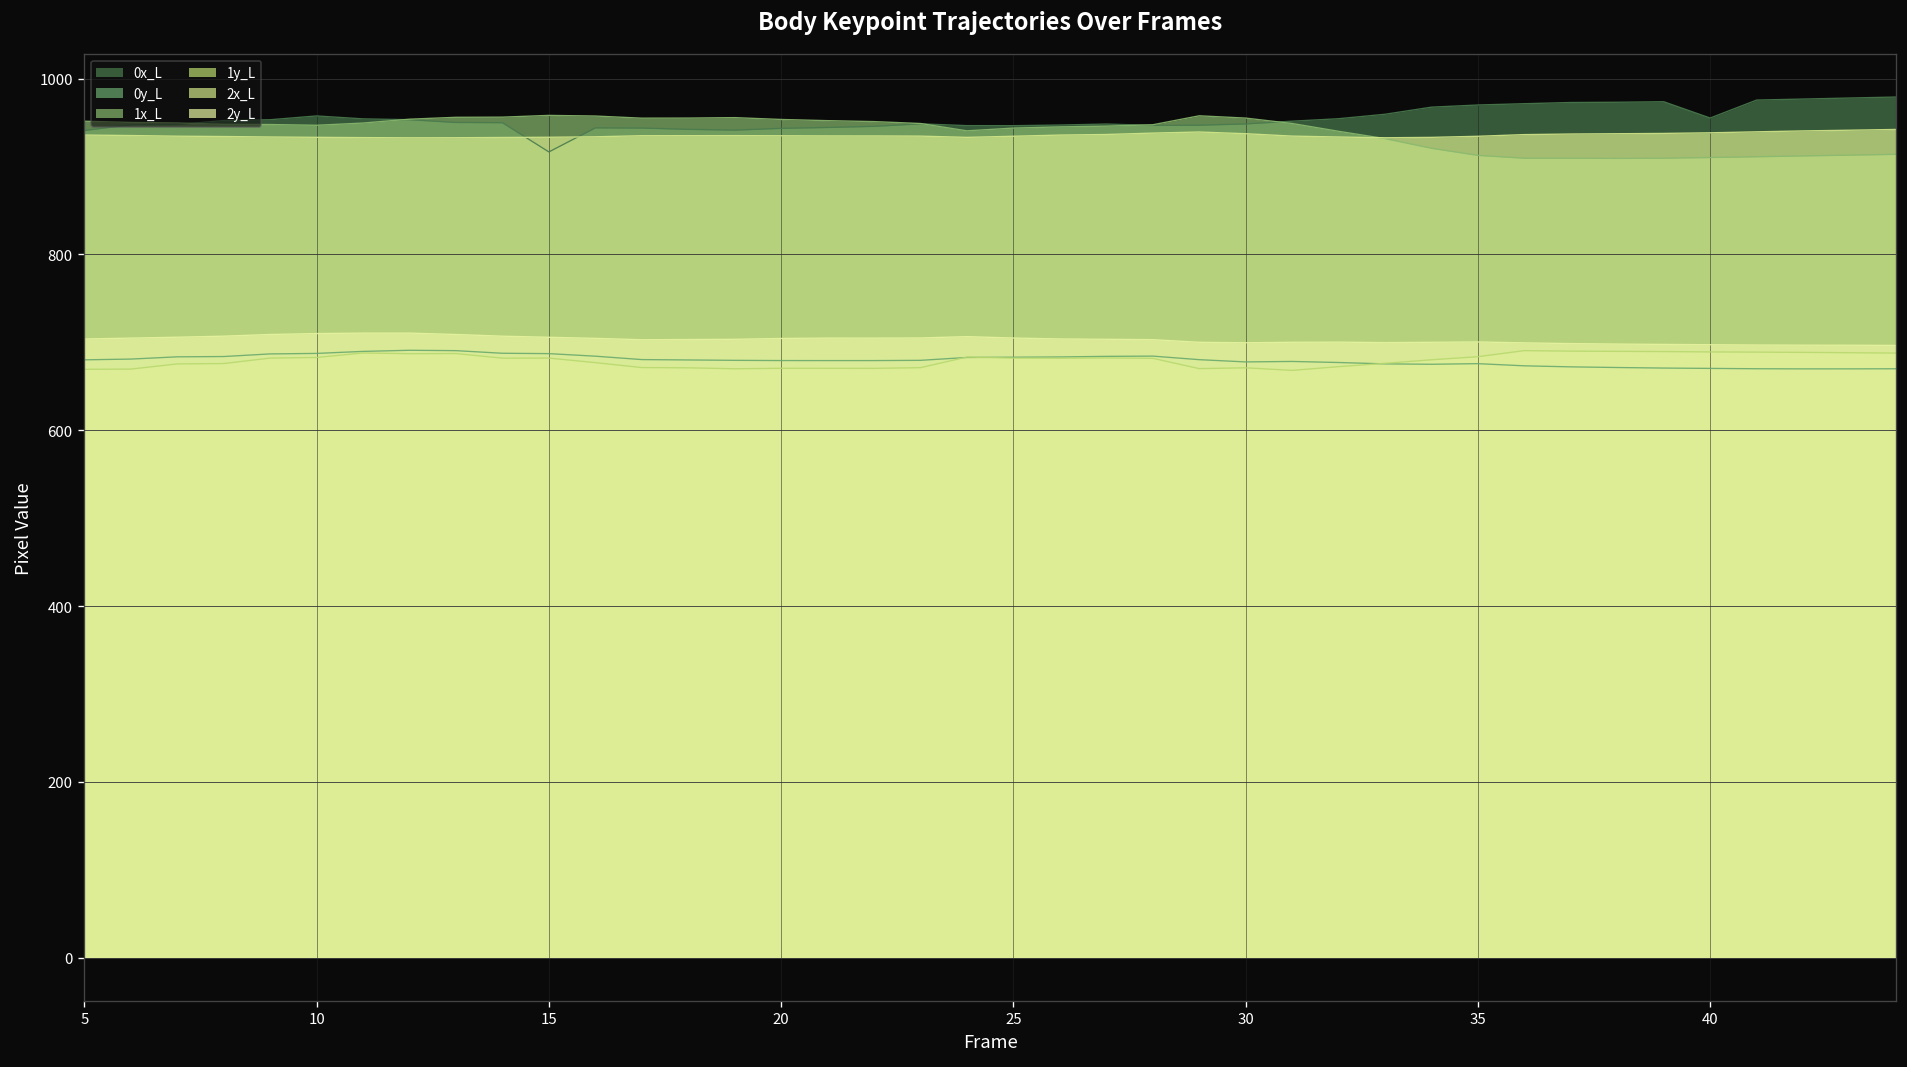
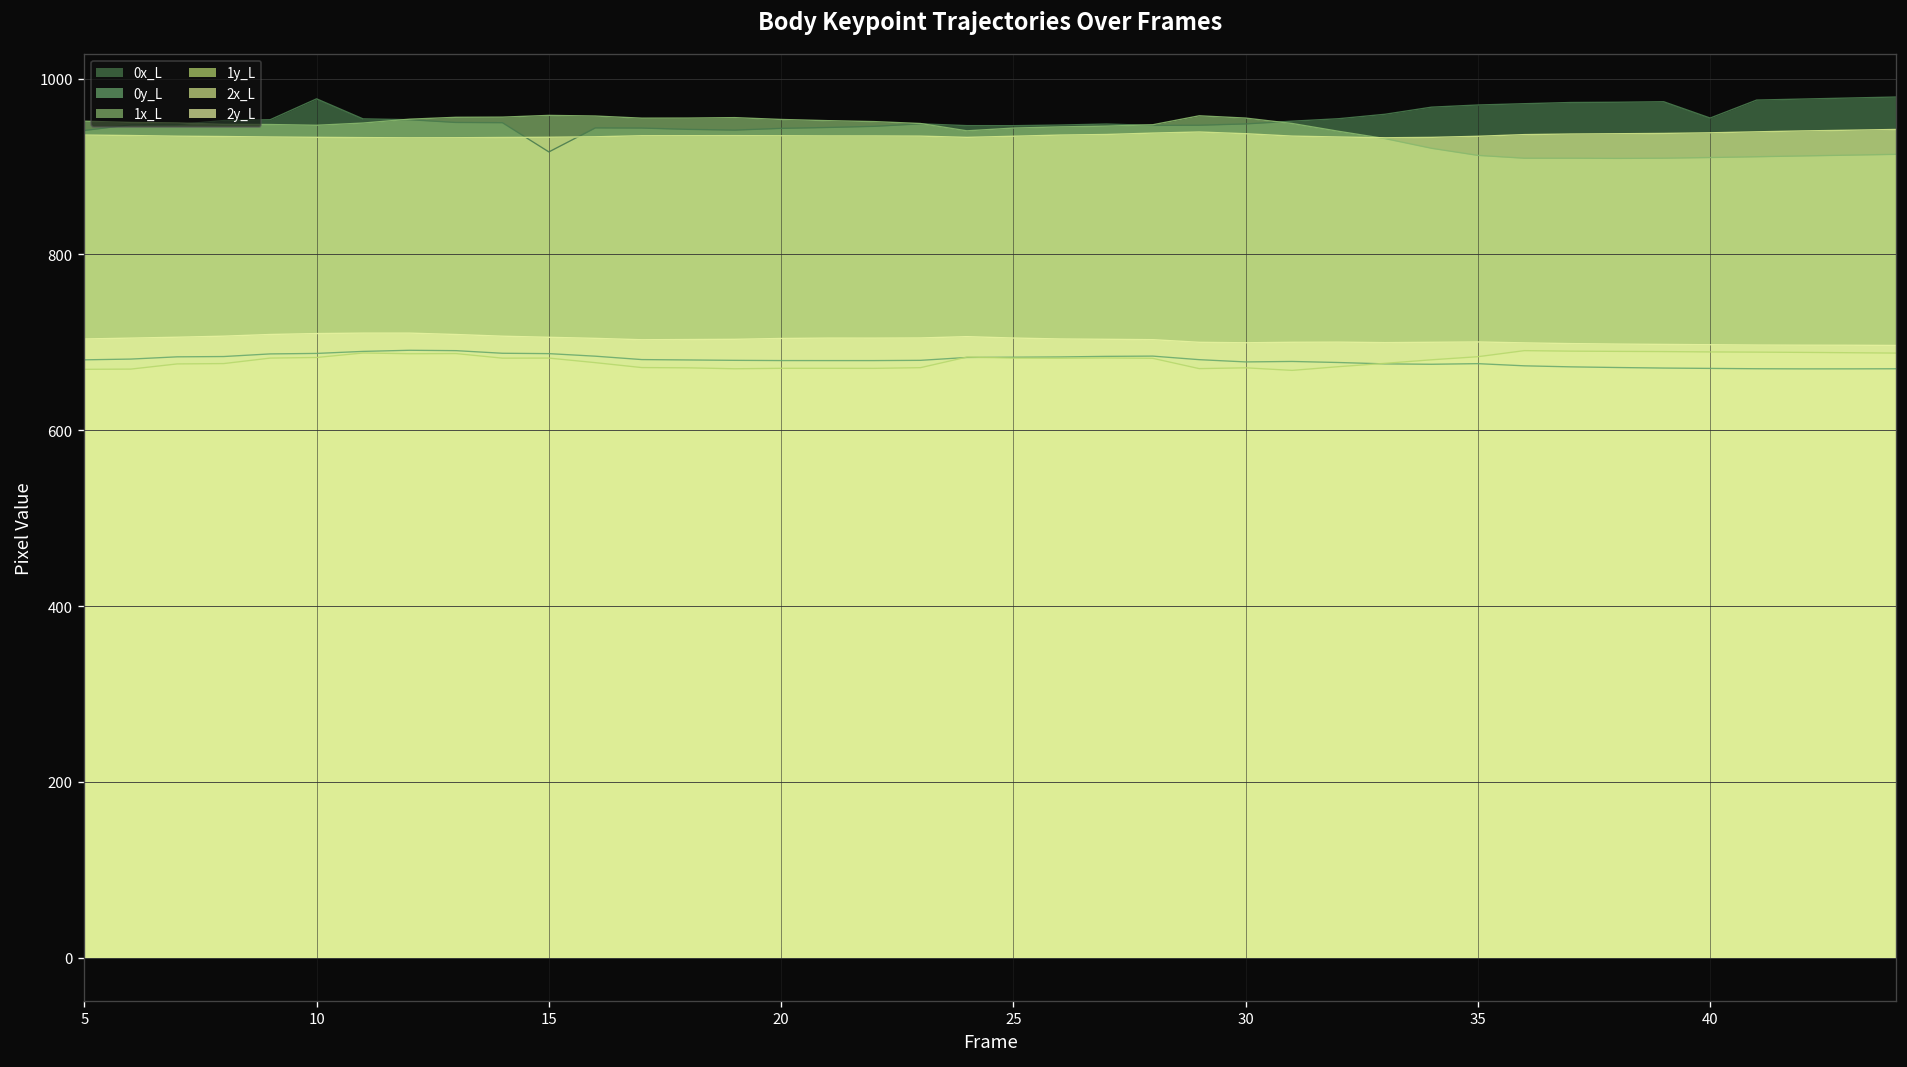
0x_L, 10: 960 -> 980
